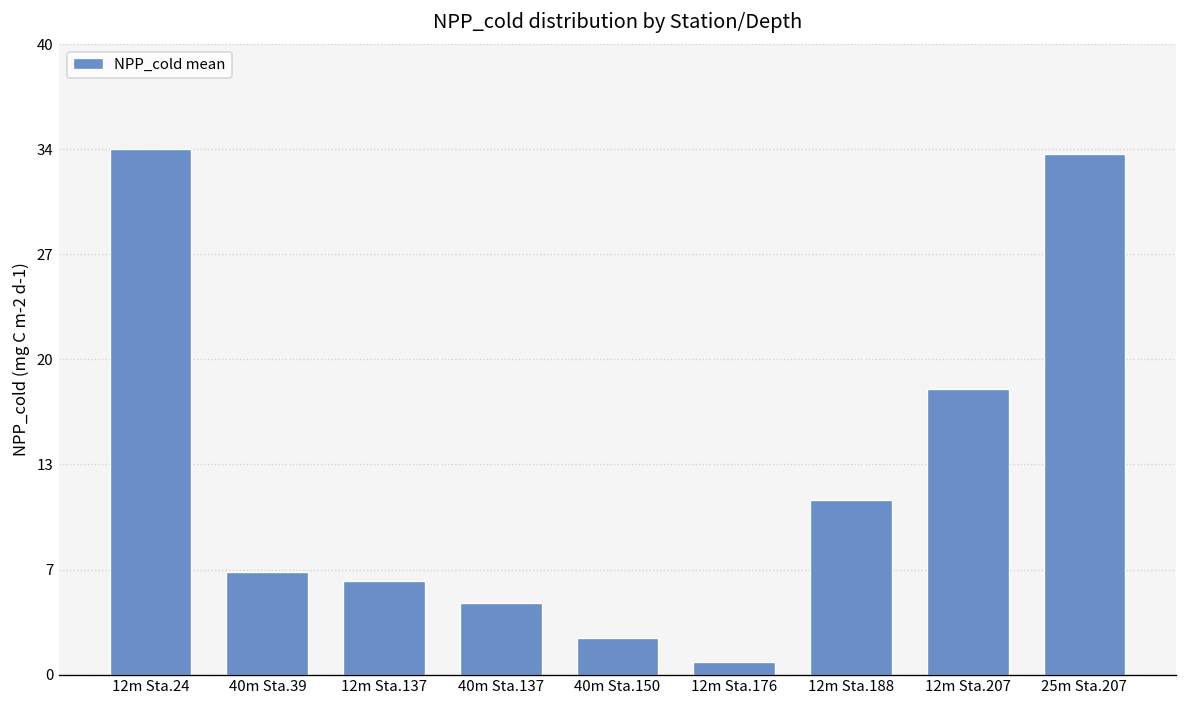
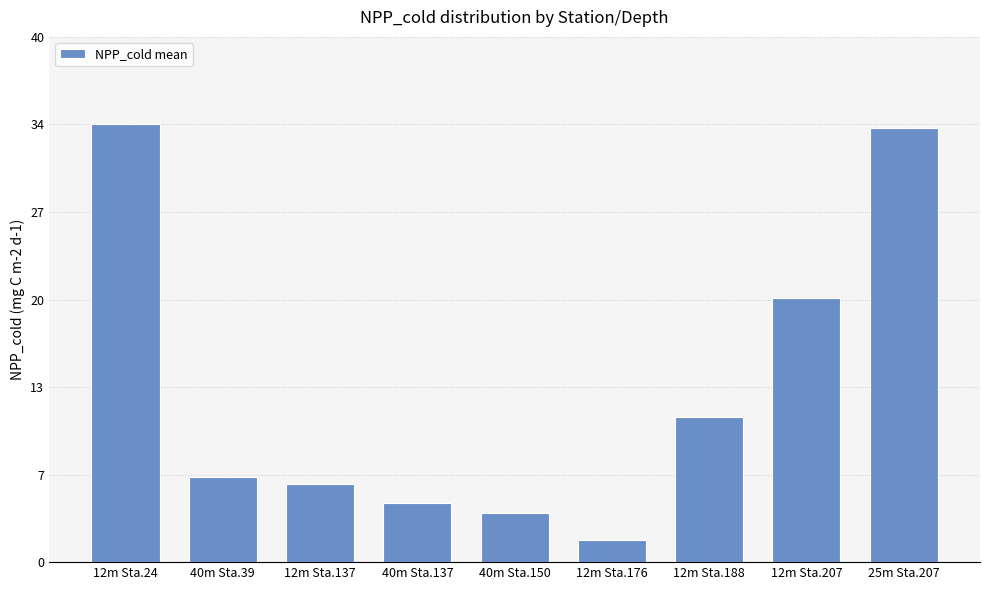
40m Sta.150: 2.3 -> 3.8
12m Sta.176: 0.8 -> 1.7
12m Sta.207: 18.3 -> 20.3
